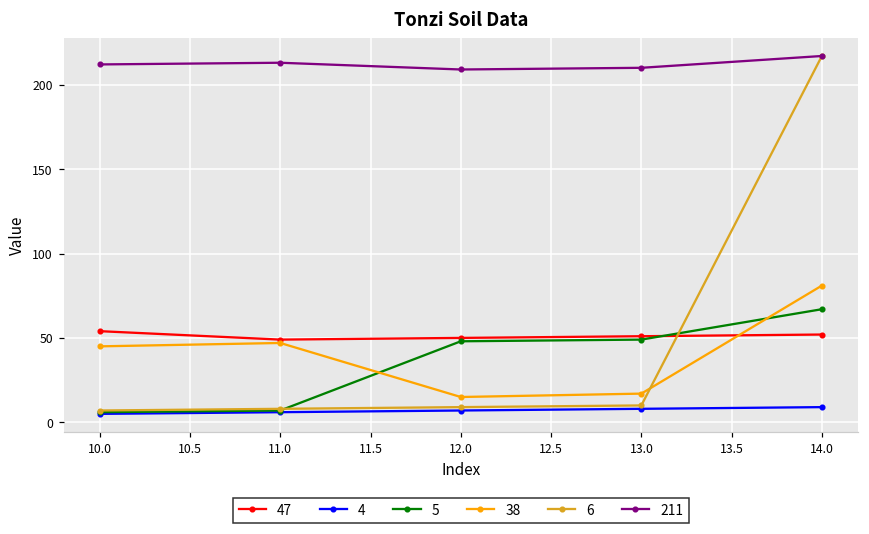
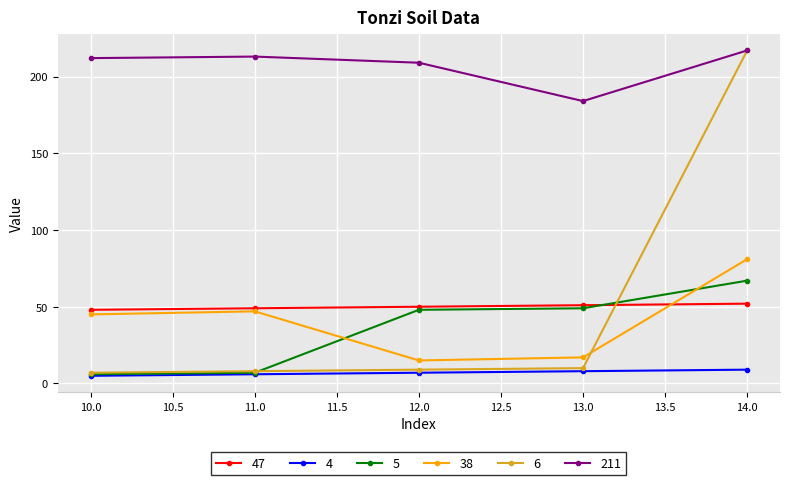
47, 10.0: 54 -> 48
211, 13.0: 210 -> 184
